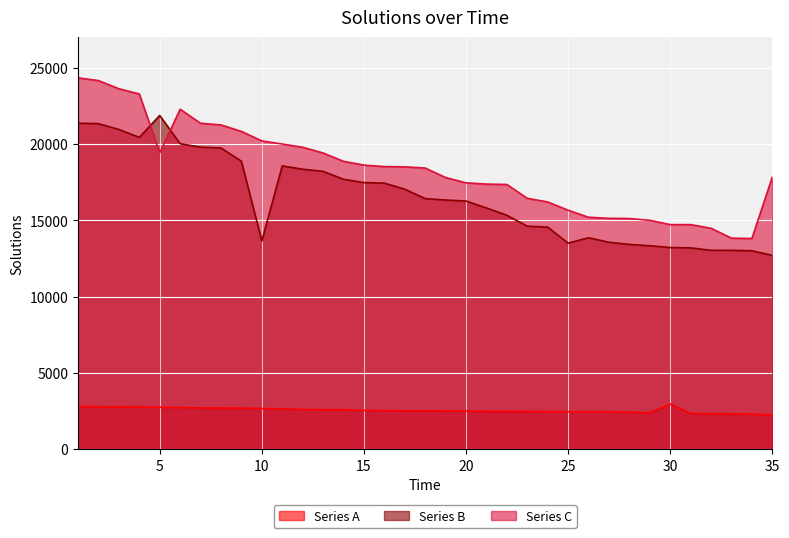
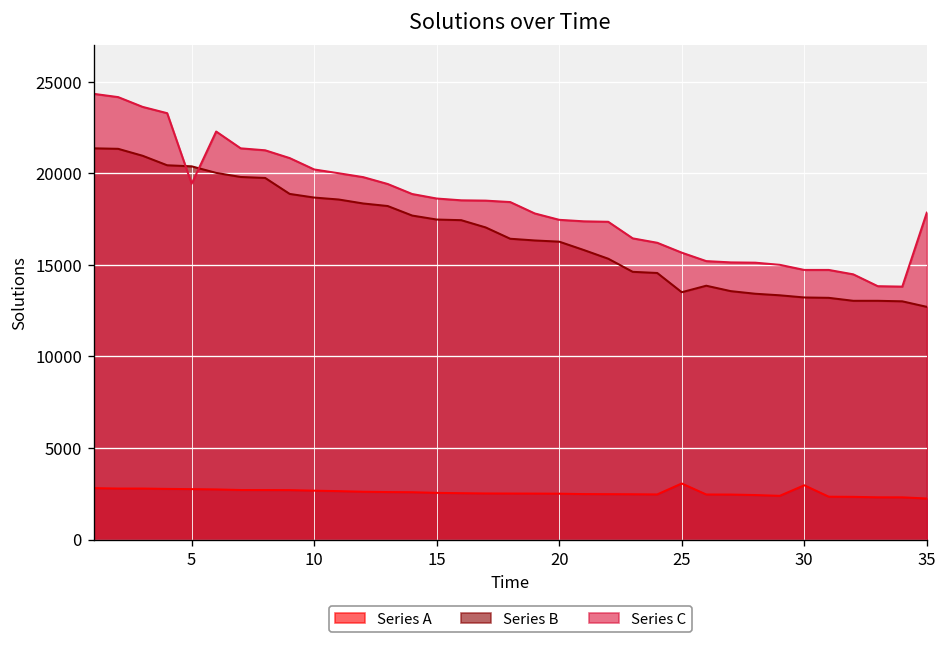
Series B, 5: 21900 -> 20400
Series B, 10: 13600 -> 18700
Series A, 25: 2500 -> 3100
